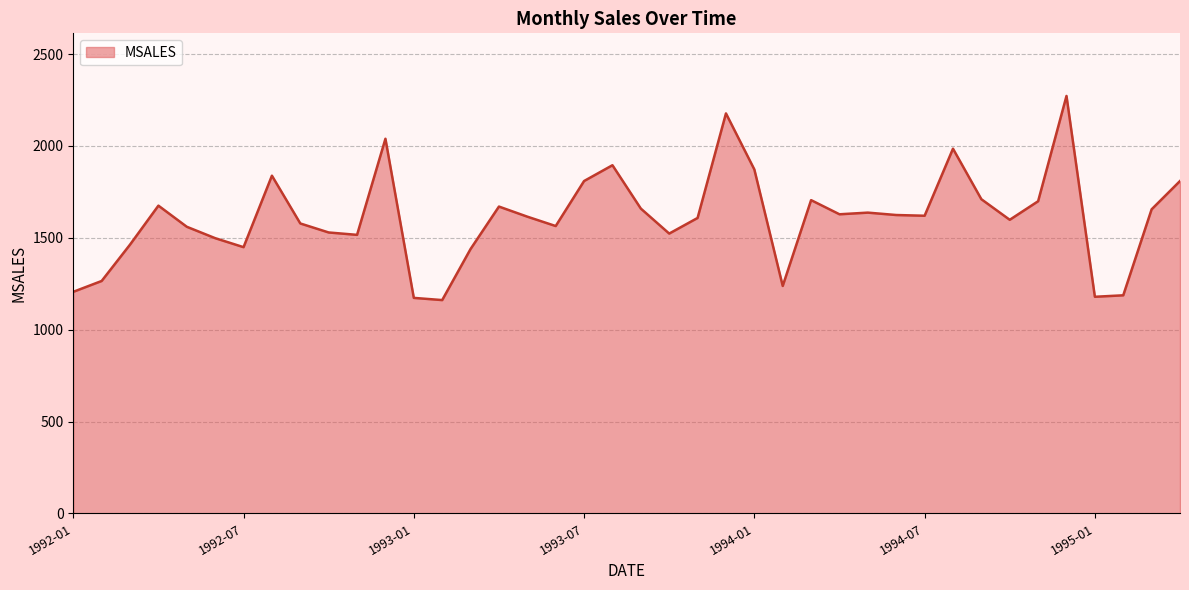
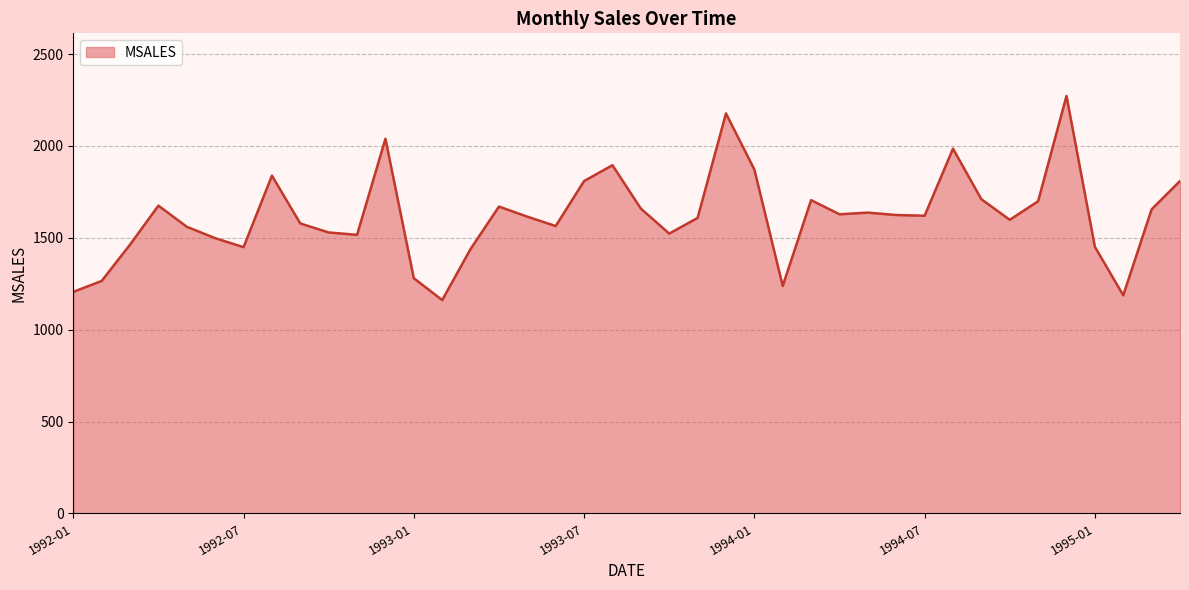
1993-01: 1170 -> 1280
1995-01: 1180 -> 1450
